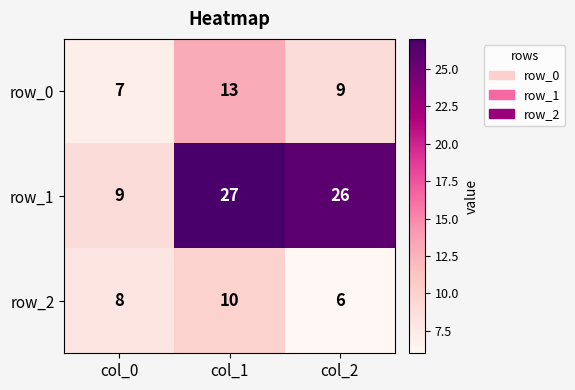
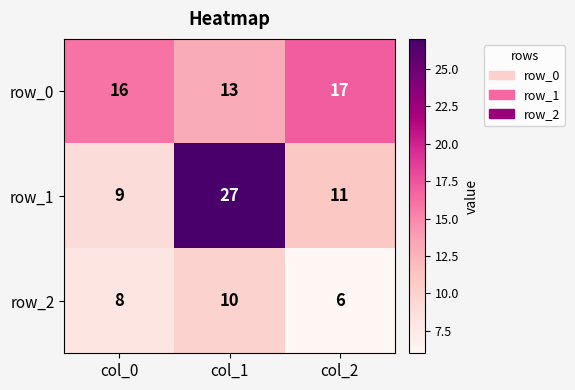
row_0, col_0: 7 -> 16
row_0, col_2: 9 -> 17
row_1, col_2: 26 -> 11
